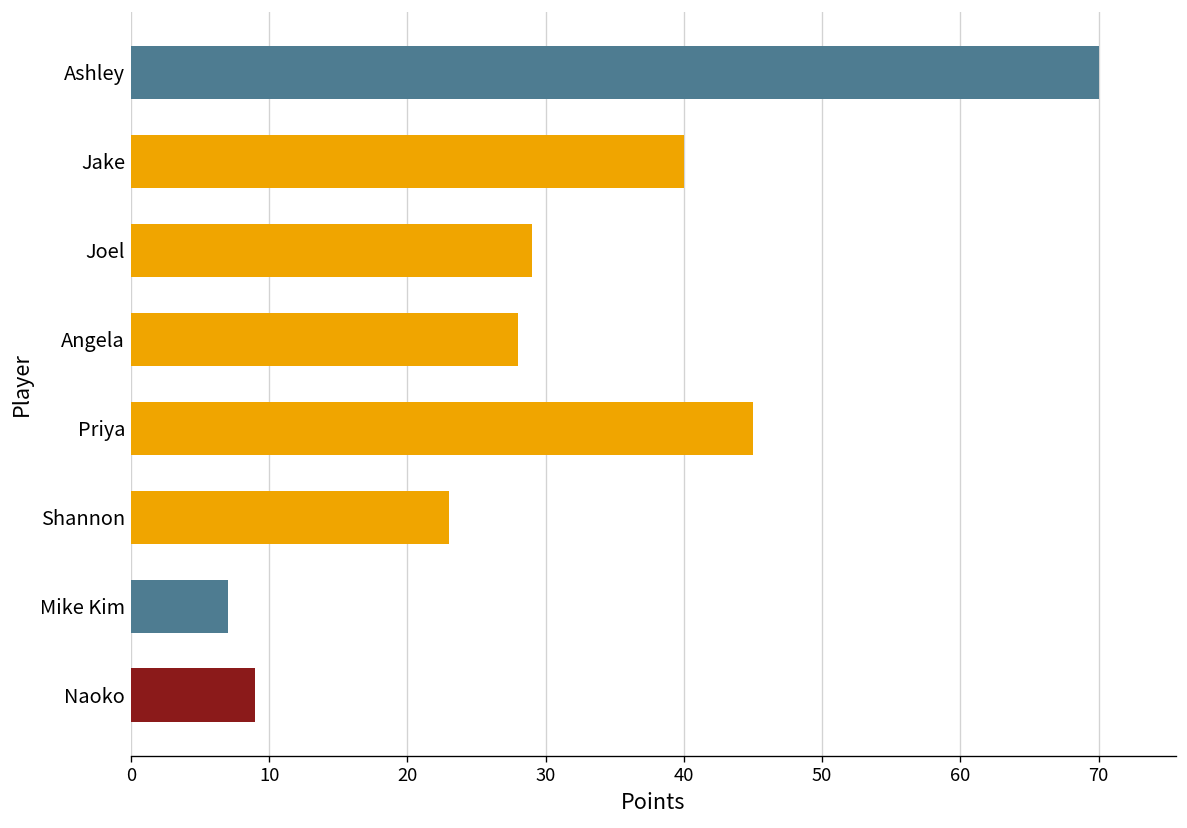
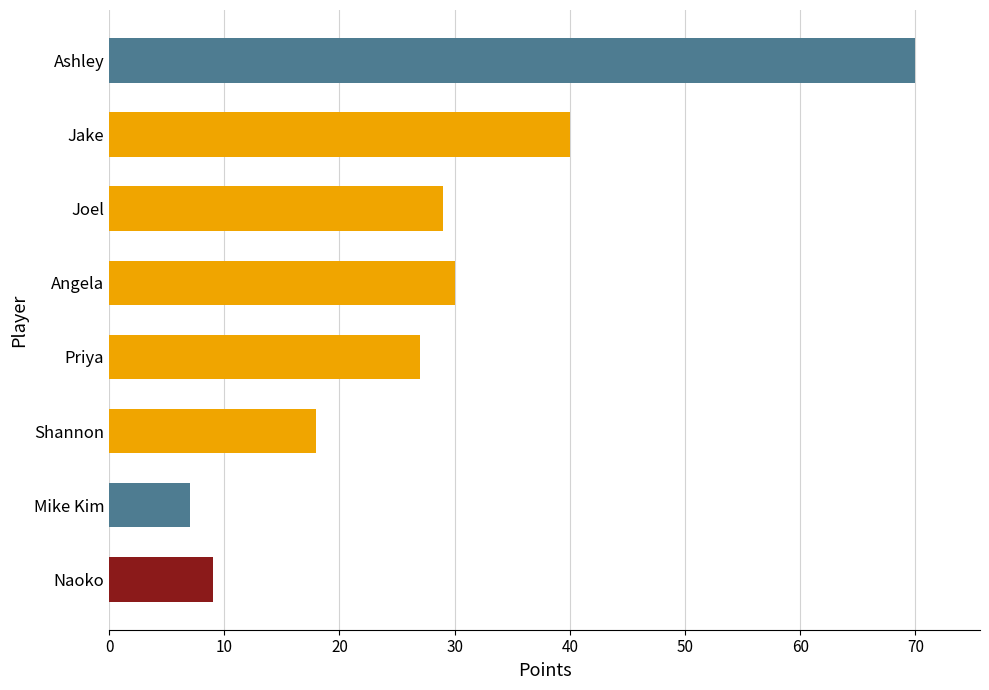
Angela: 28 -> 30
Priya: 45 -> 27
Shannon: 23 -> 18
